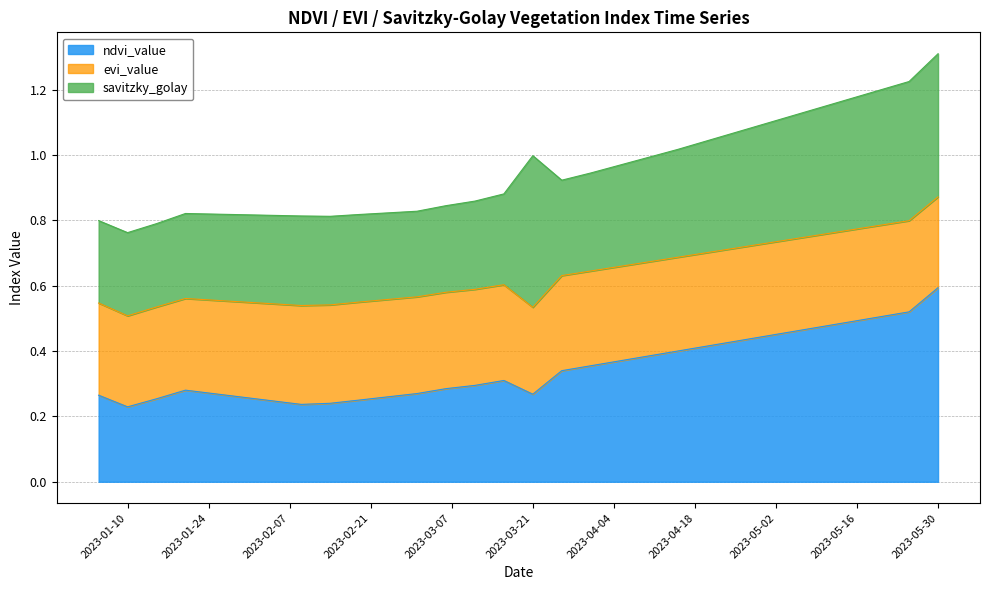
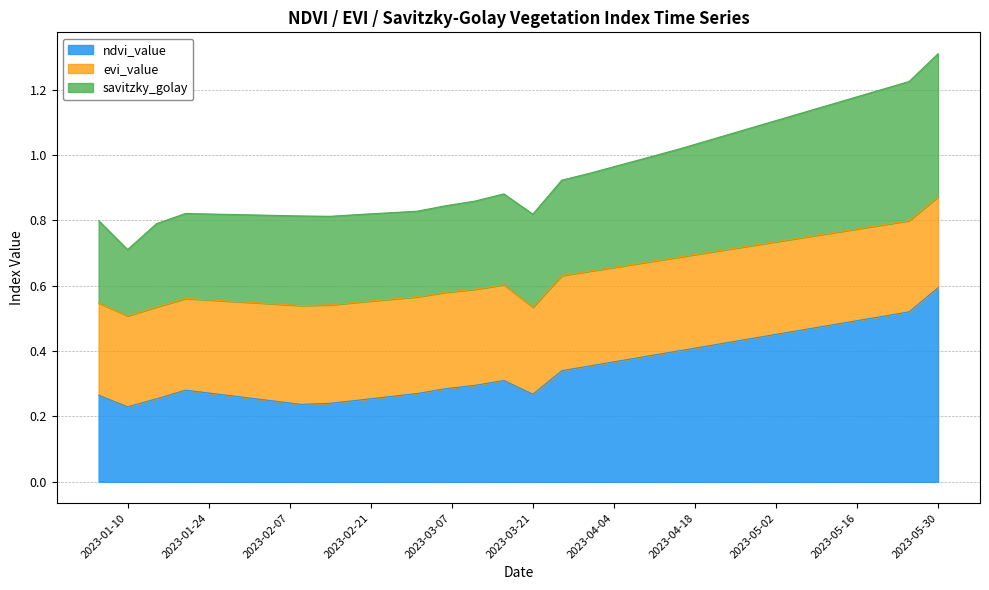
savitzky_golay, 2023-01-10: 0.25 -> 0.20
savitzky_golay, 2023-03-21: 0.46 -> 0.28
